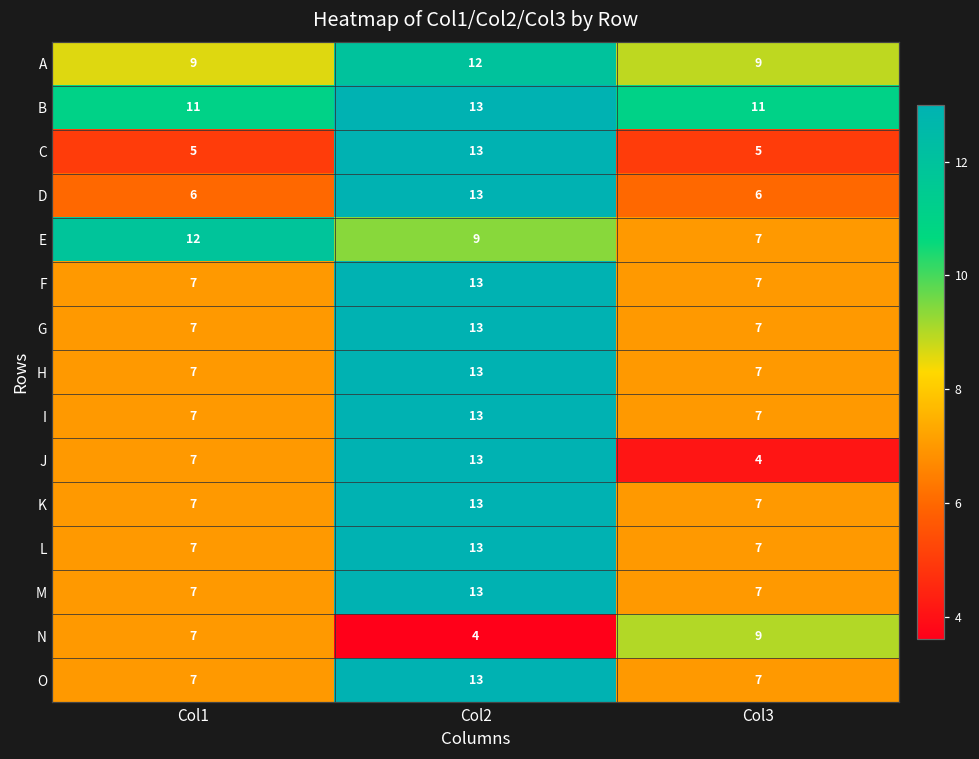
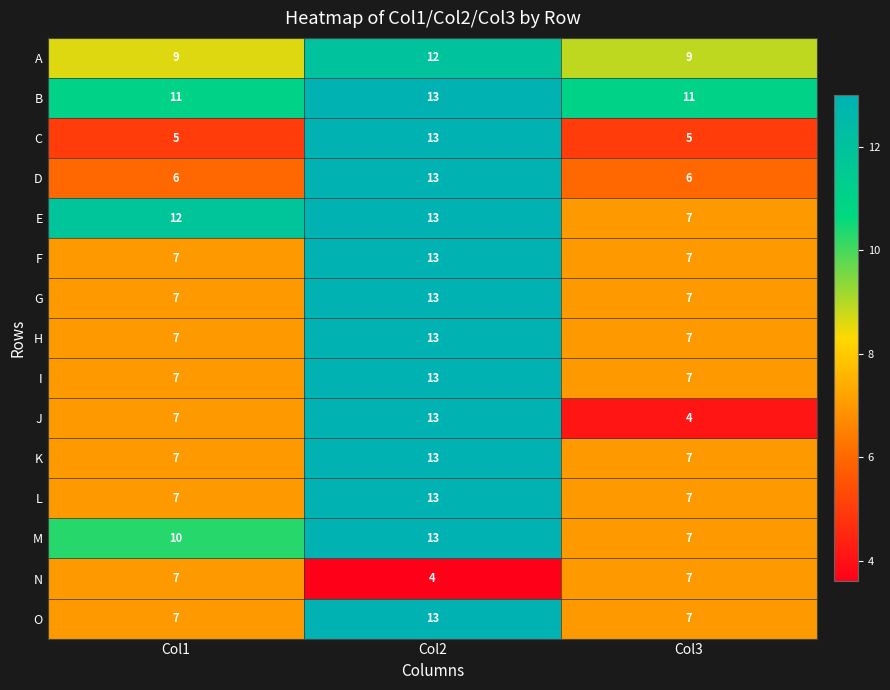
E, Col2: 9 -> 13
M, Col1: 7 -> 10
N, Col3: 9 -> 7
